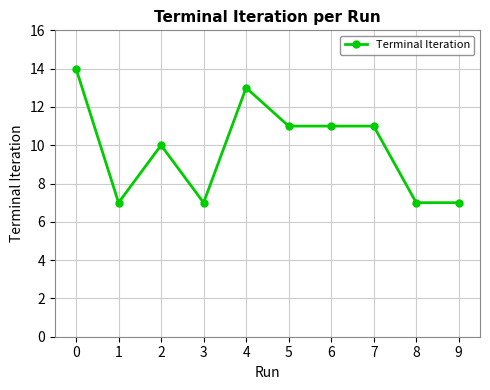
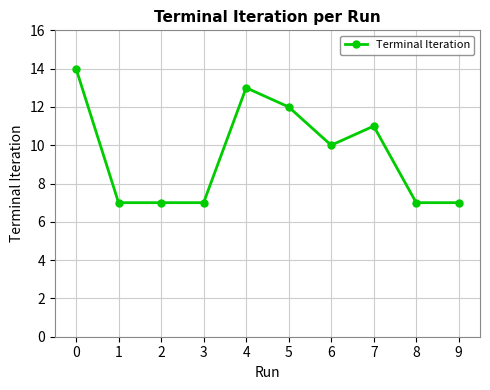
2: 10 -> 7
5: 11 -> 12
6: 11 -> 10
